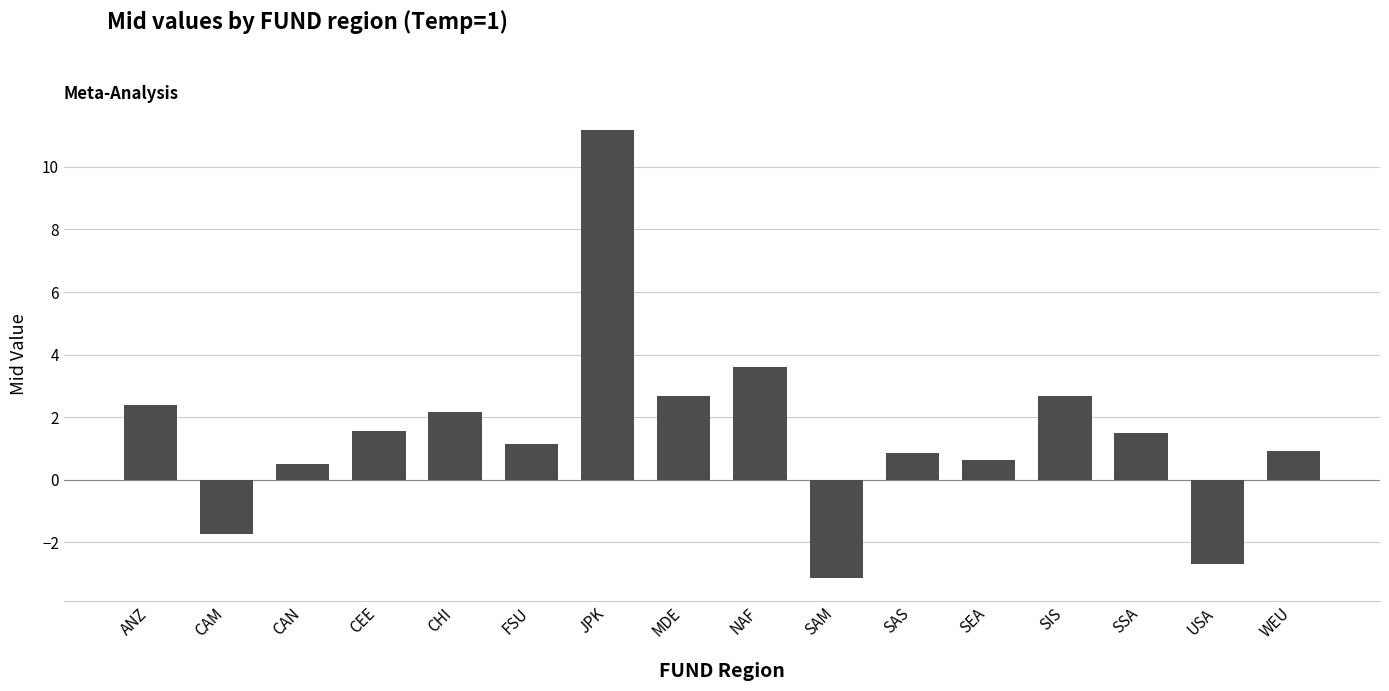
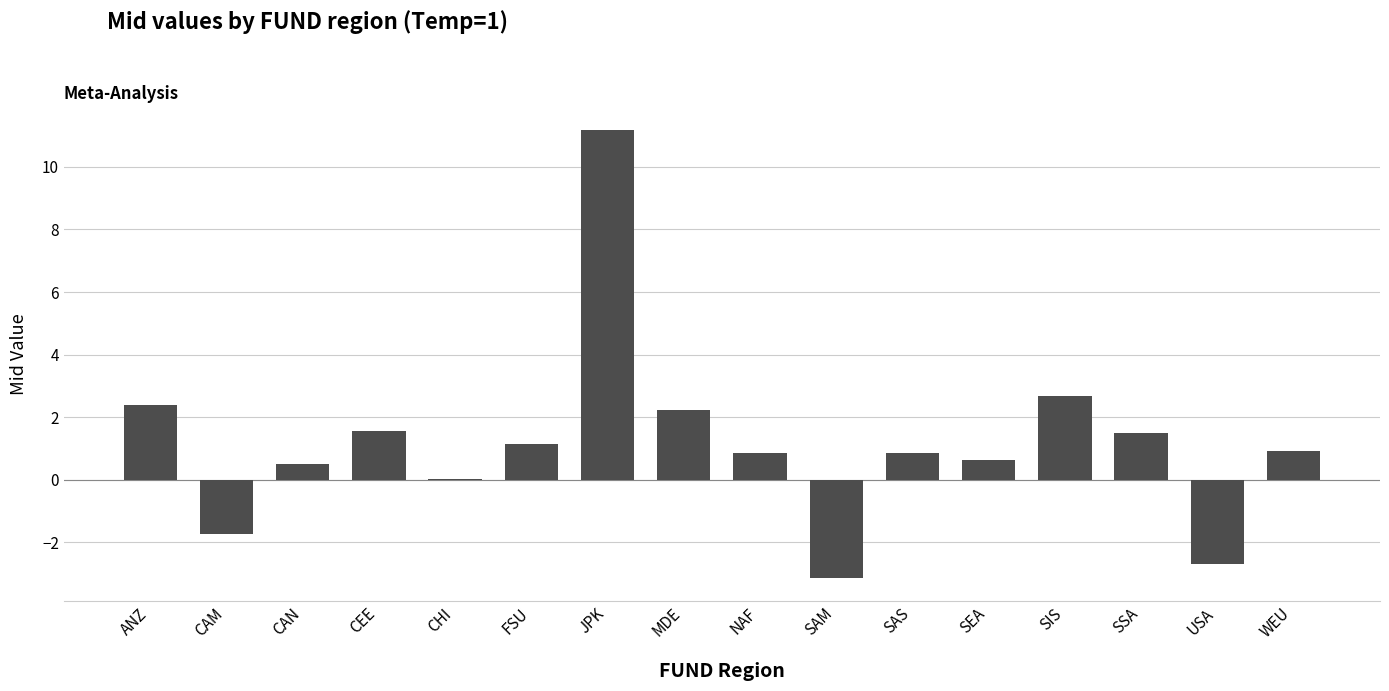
CHI: 2.2 -> 0.0
MDE: 2.7 -> 2.2
NAF: 3.6 -> 0.8
